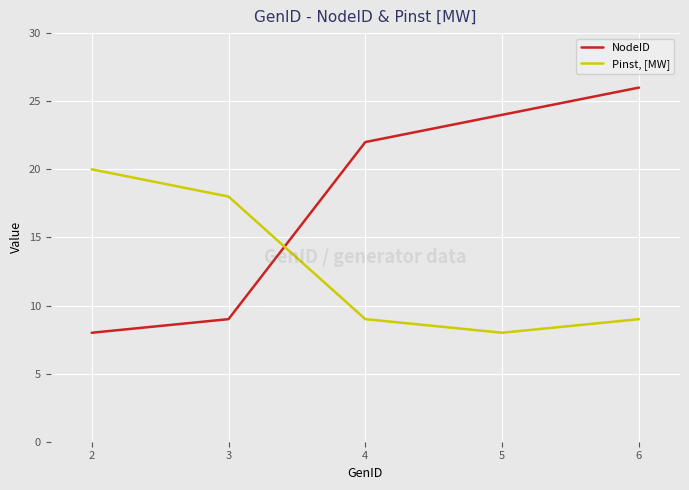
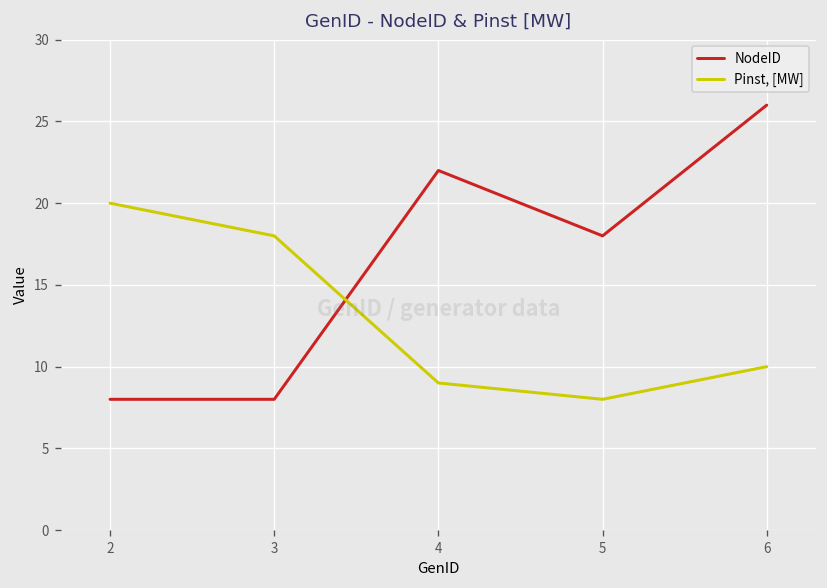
NodeID, 3: 9 -> 8
NodeID, 5: 24 -> 18
Pinst, [MW], 6: 9 -> 10
